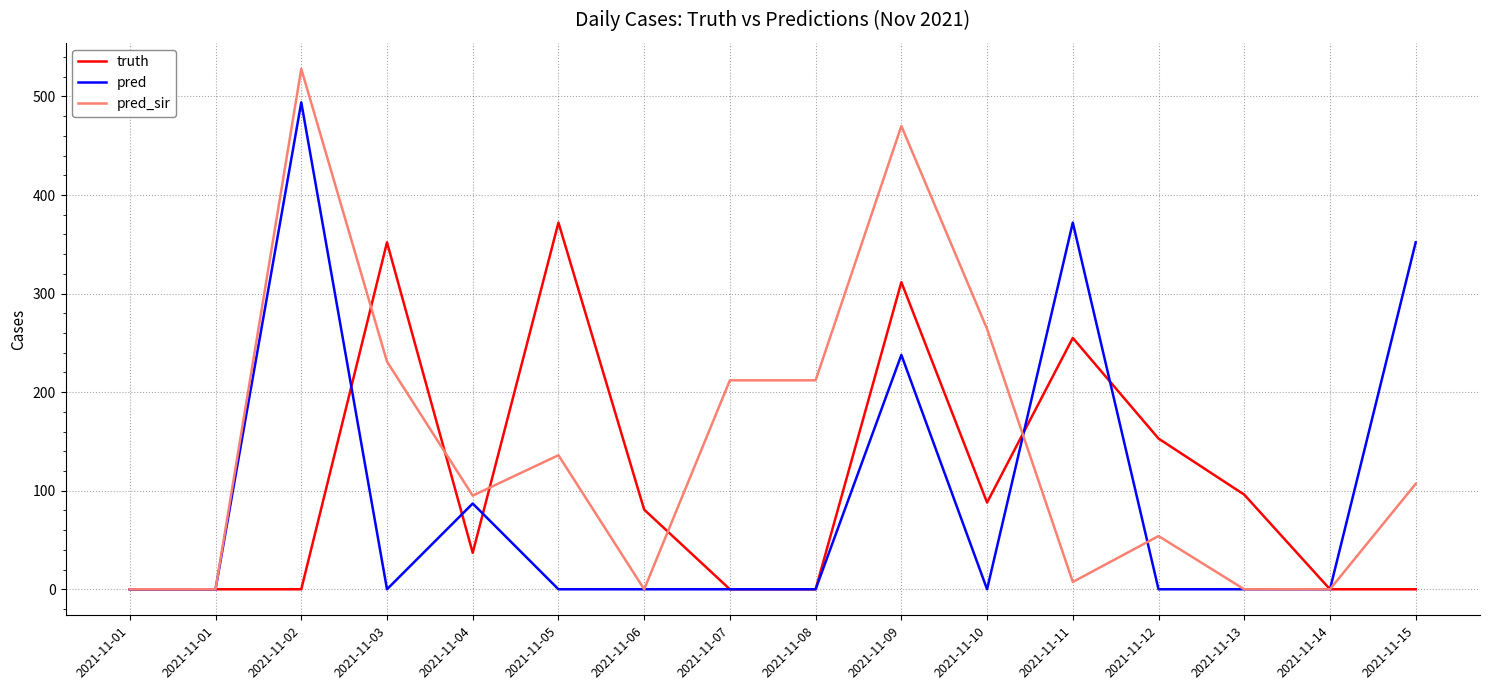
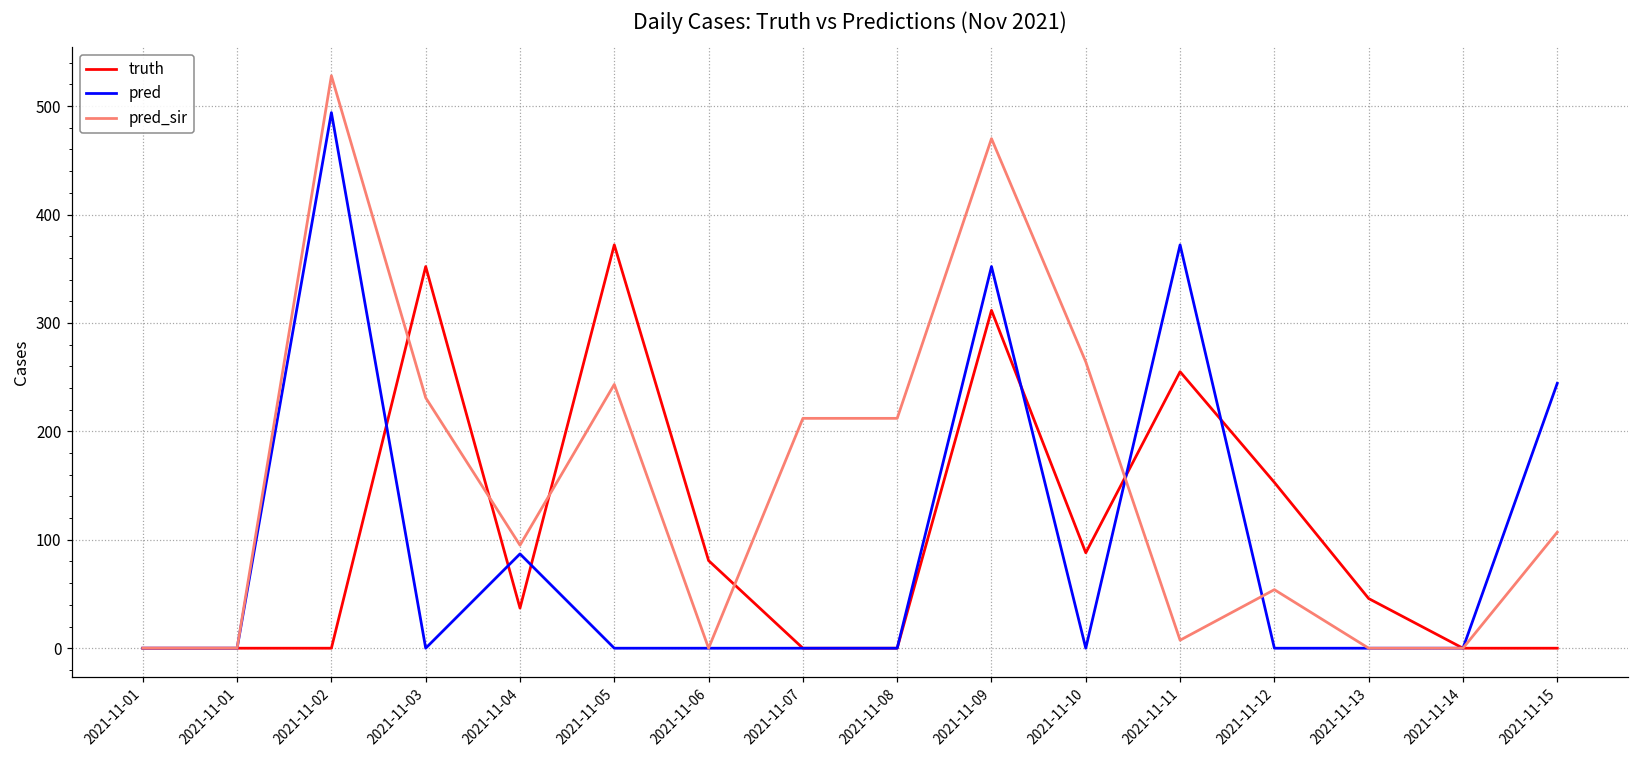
pred_sir, 2021-11-05: 140 -> 240
pred, 2021-11-09: 240 -> 350
truth, 2021-11-13: 100 -> 50
pred, 2021-11-15: 350 -> 240
